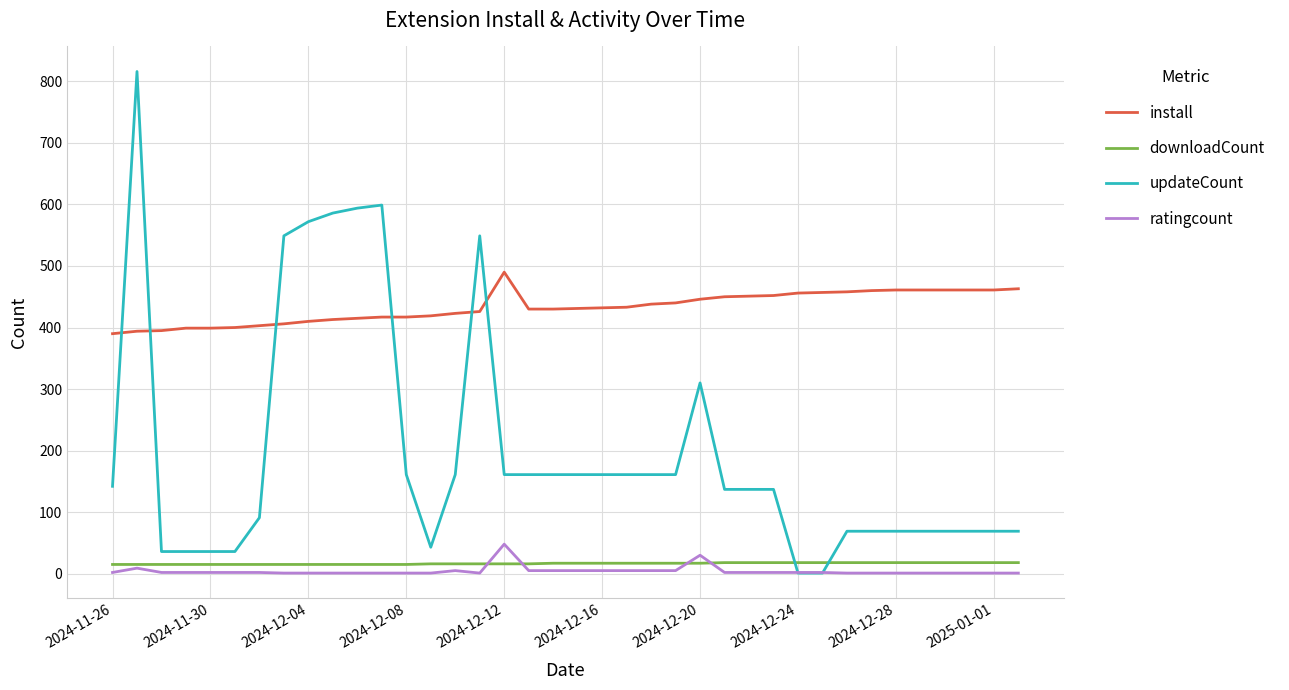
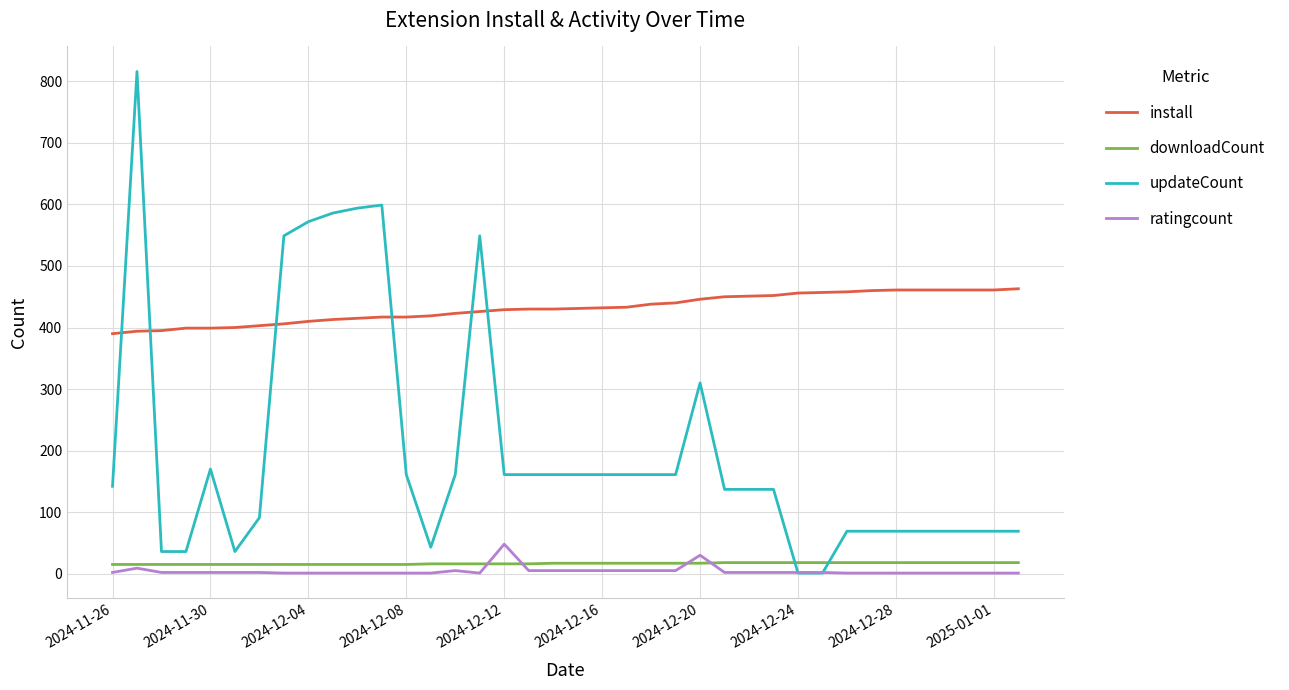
updateCount, 2024-11-30: 40 -> 170
install, 2024-12-12: 490 -> 430
